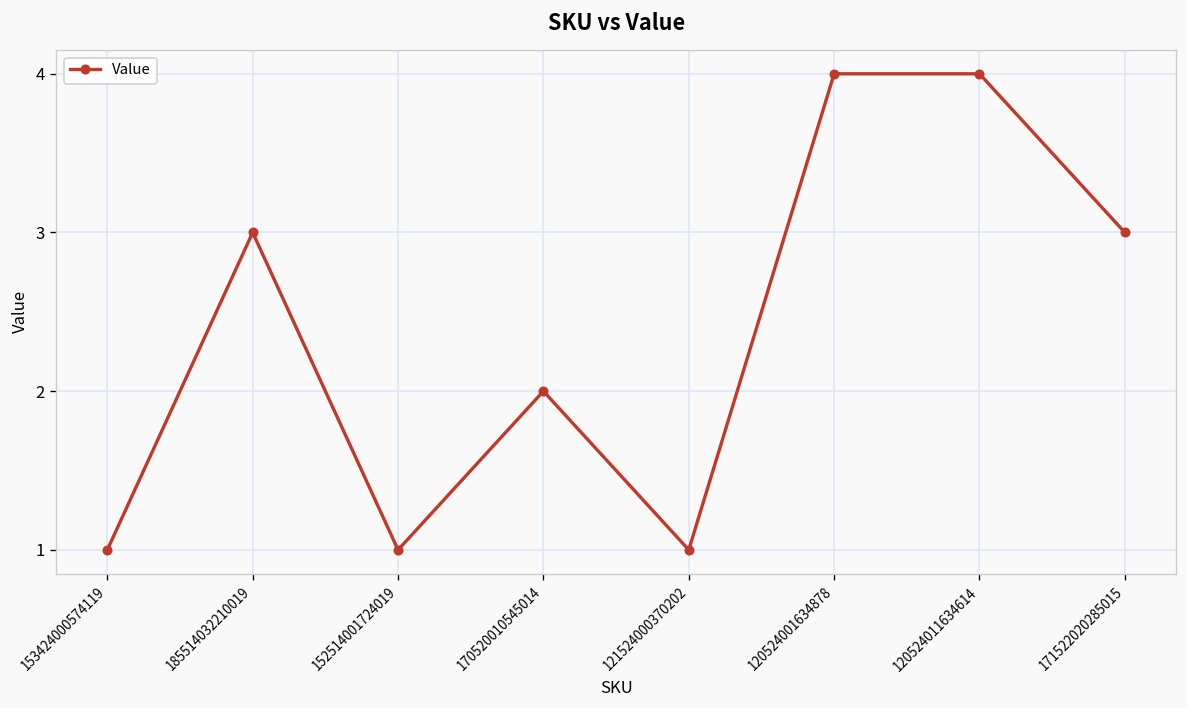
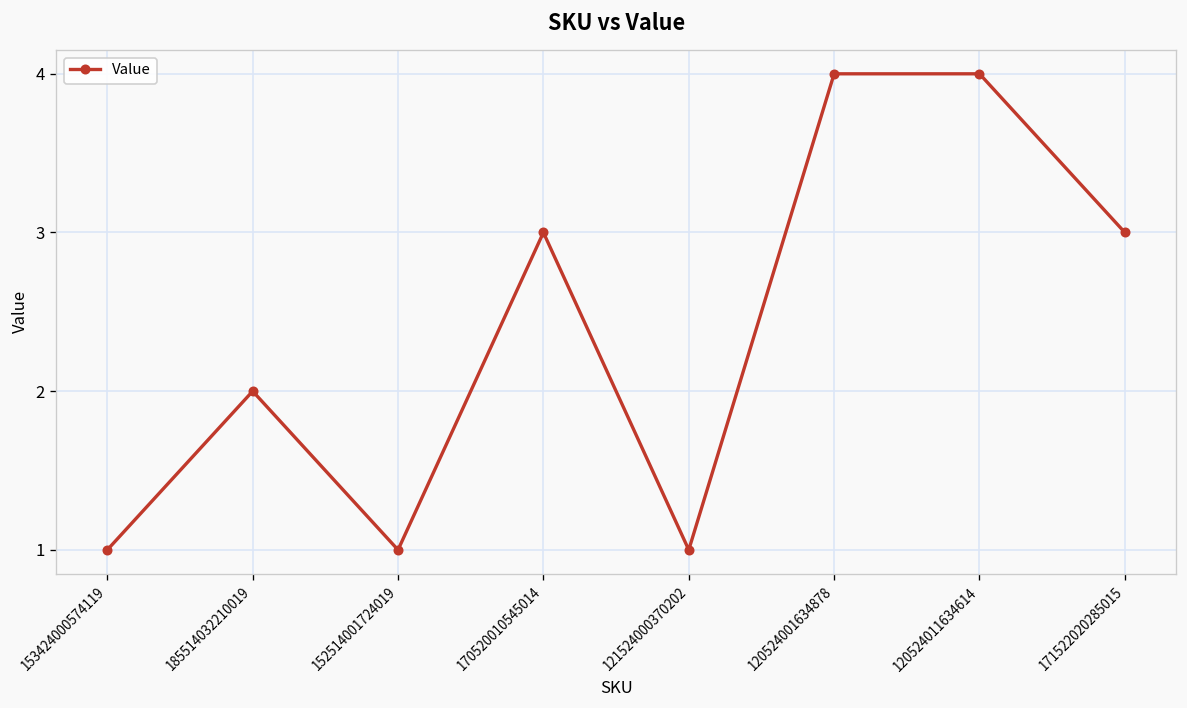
185514032210019: 3 -> 2
170520010545014: 2 -> 3
